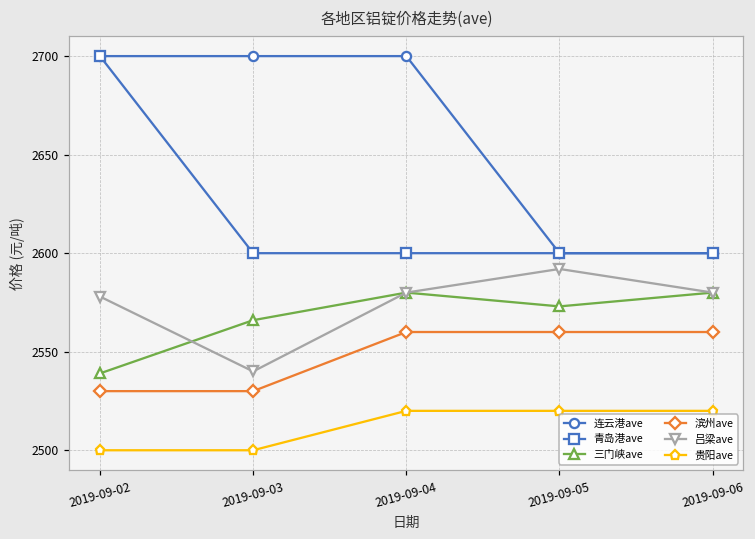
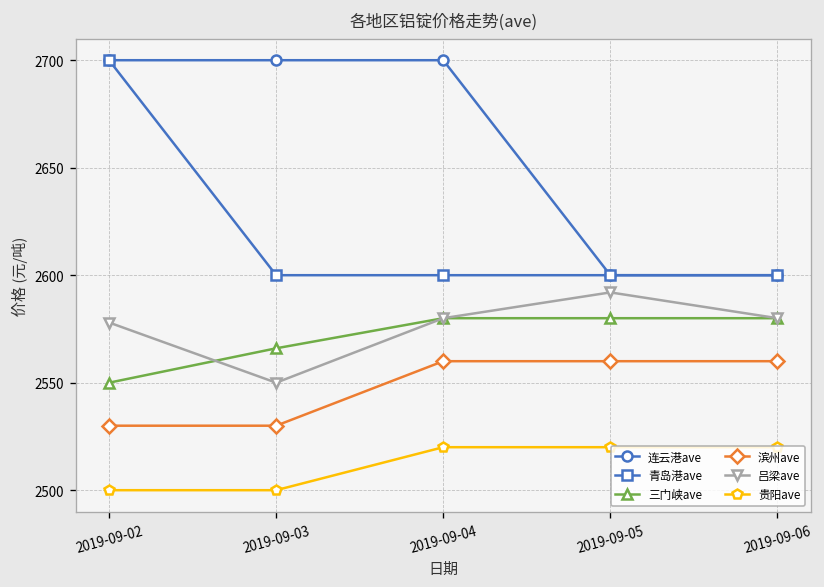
三门峡ave, 2019-09-02: 2539 -> 2550
吕梁ave, 2019-09-03: 2540 -> 2550
三门峡ave, 2019-09-05: 2573 -> 2580
